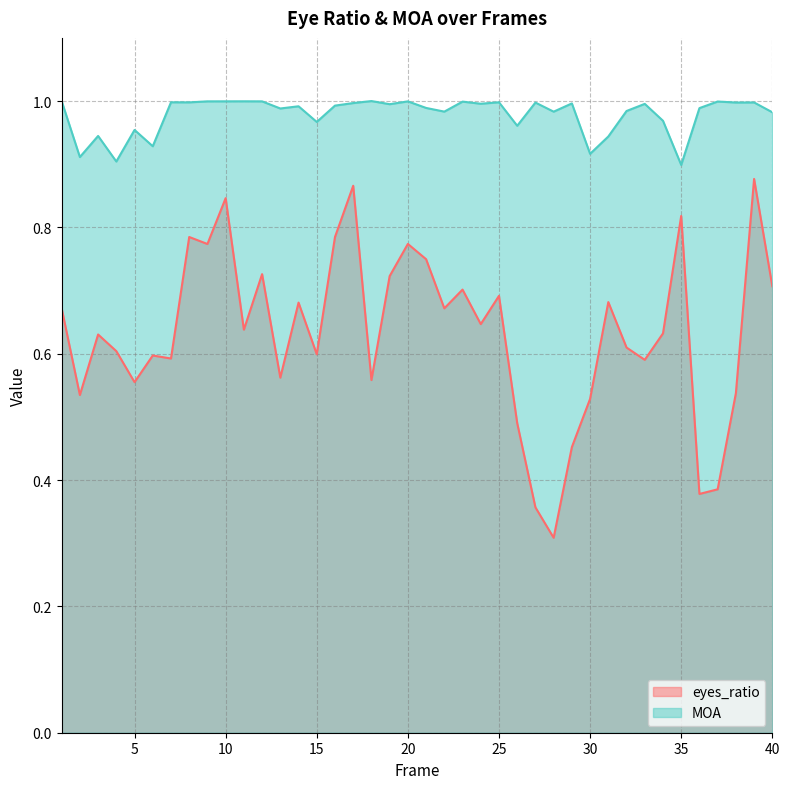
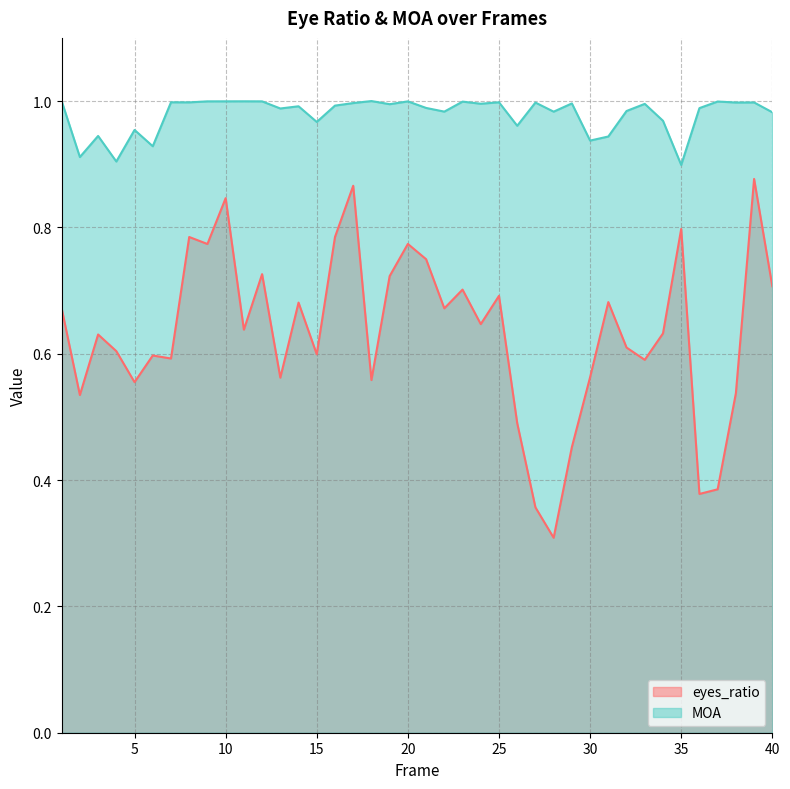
eyes_ratio, 30: 0.53 -> 0.56
MOA, 30: 0.92 -> 0.94
eyes_ratio, 35: 0.82 -> 0.80
